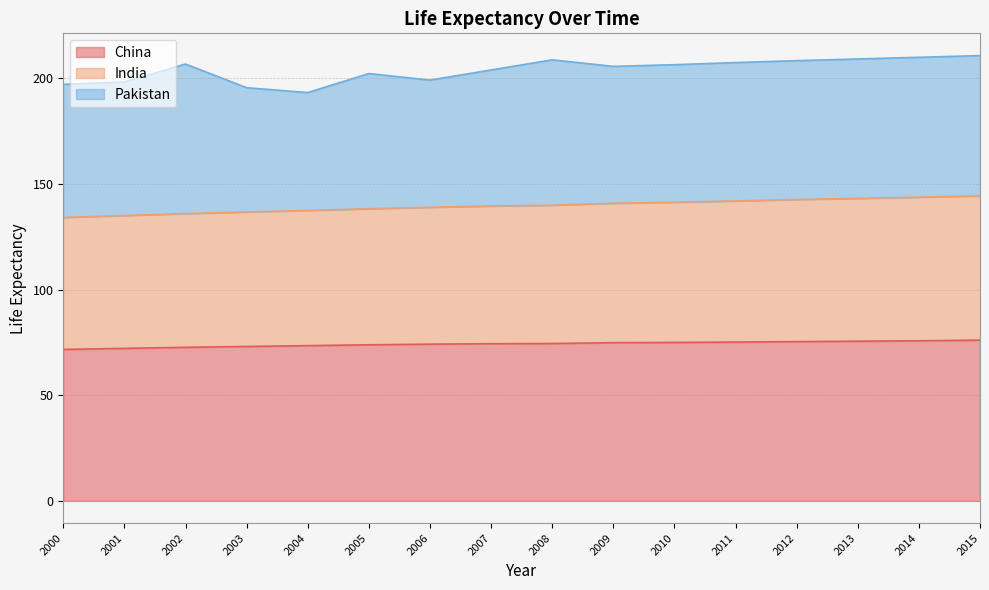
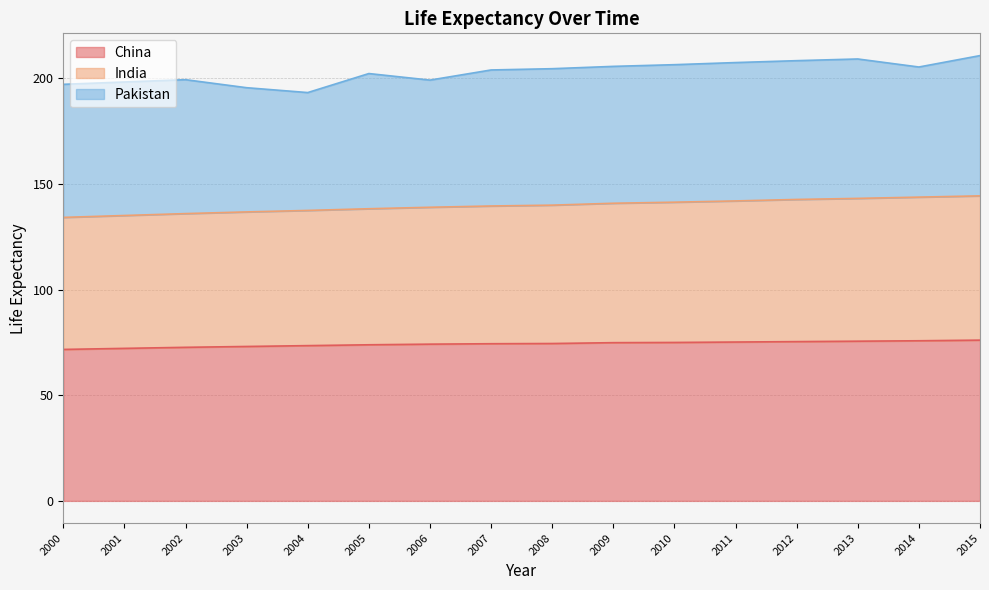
Pakistan, 2002: 71 -> 63
Pakistan, 2008: 69 -> 65
Pakistan, 2014: 66 -> 62
